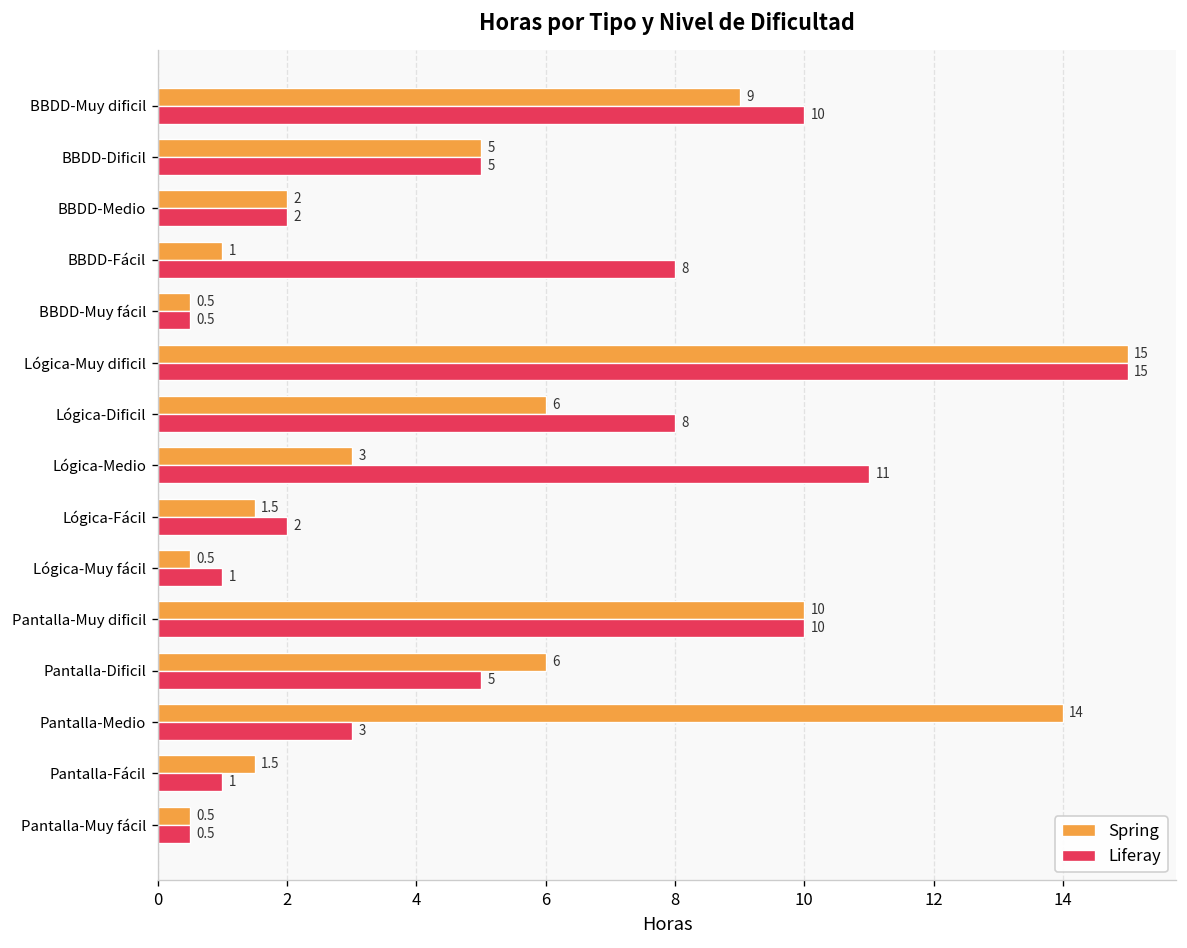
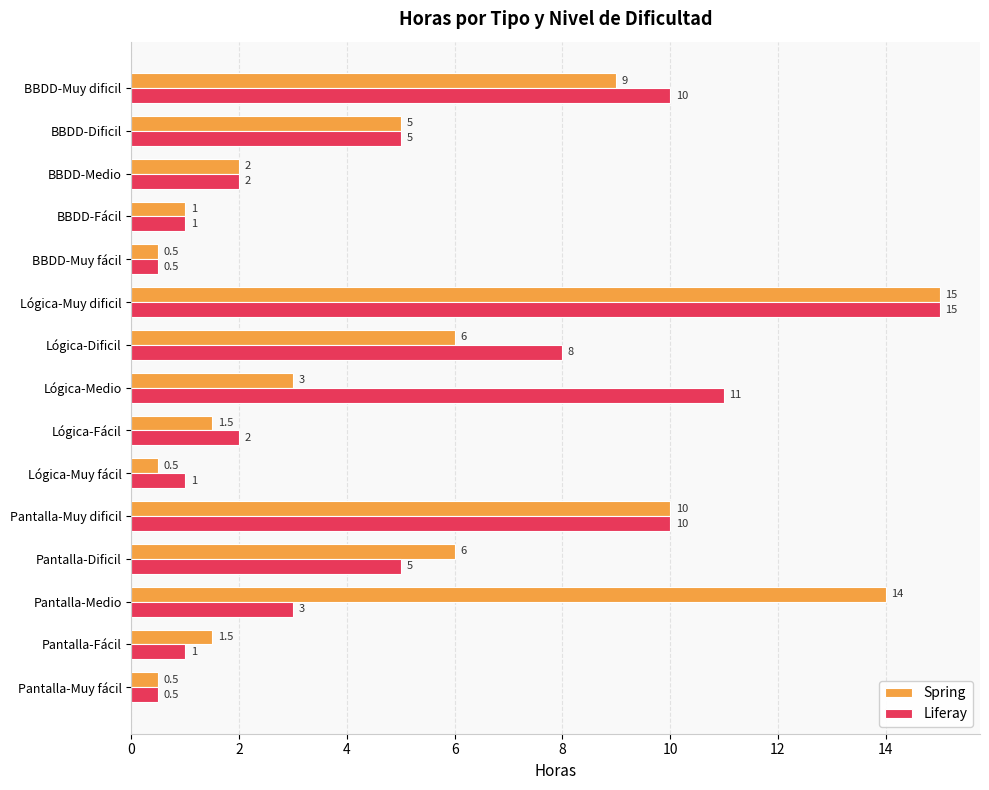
Liferay, BBDD-Fácil: 8 -> 1
